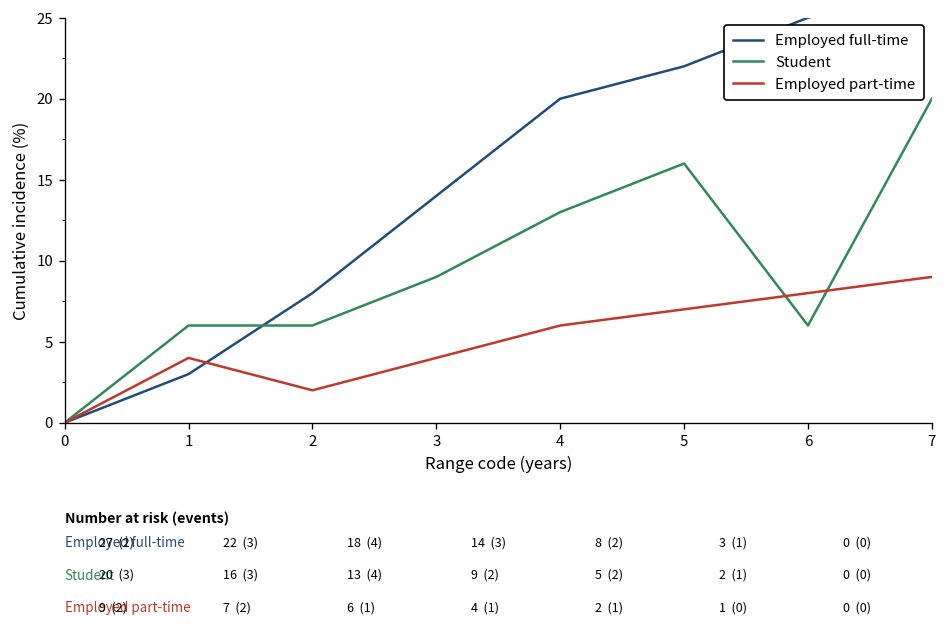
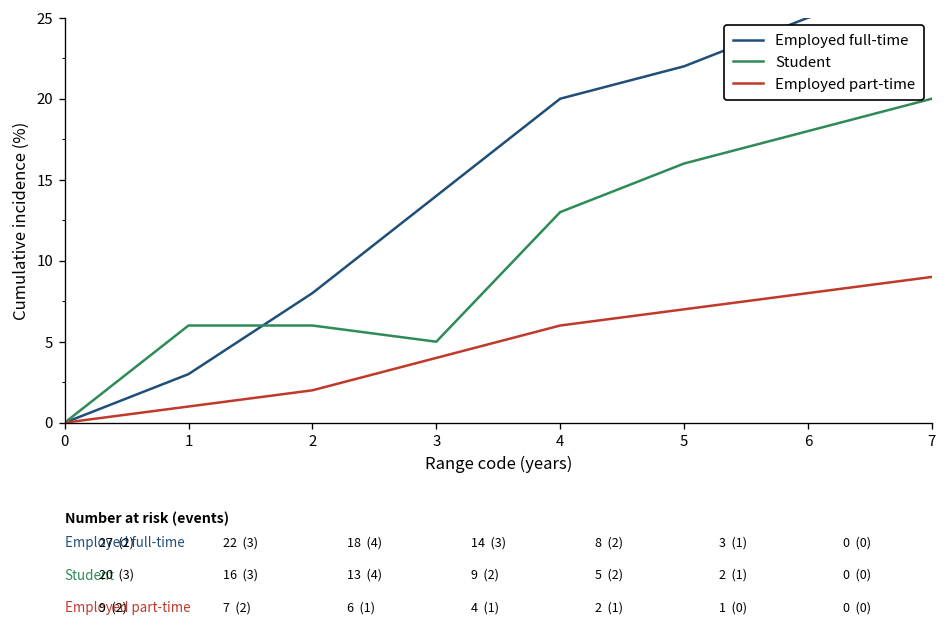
Employed part-time, 1: 4 -> 1
Student, 3: 9 -> 5
Student, 6: 6 -> 18
